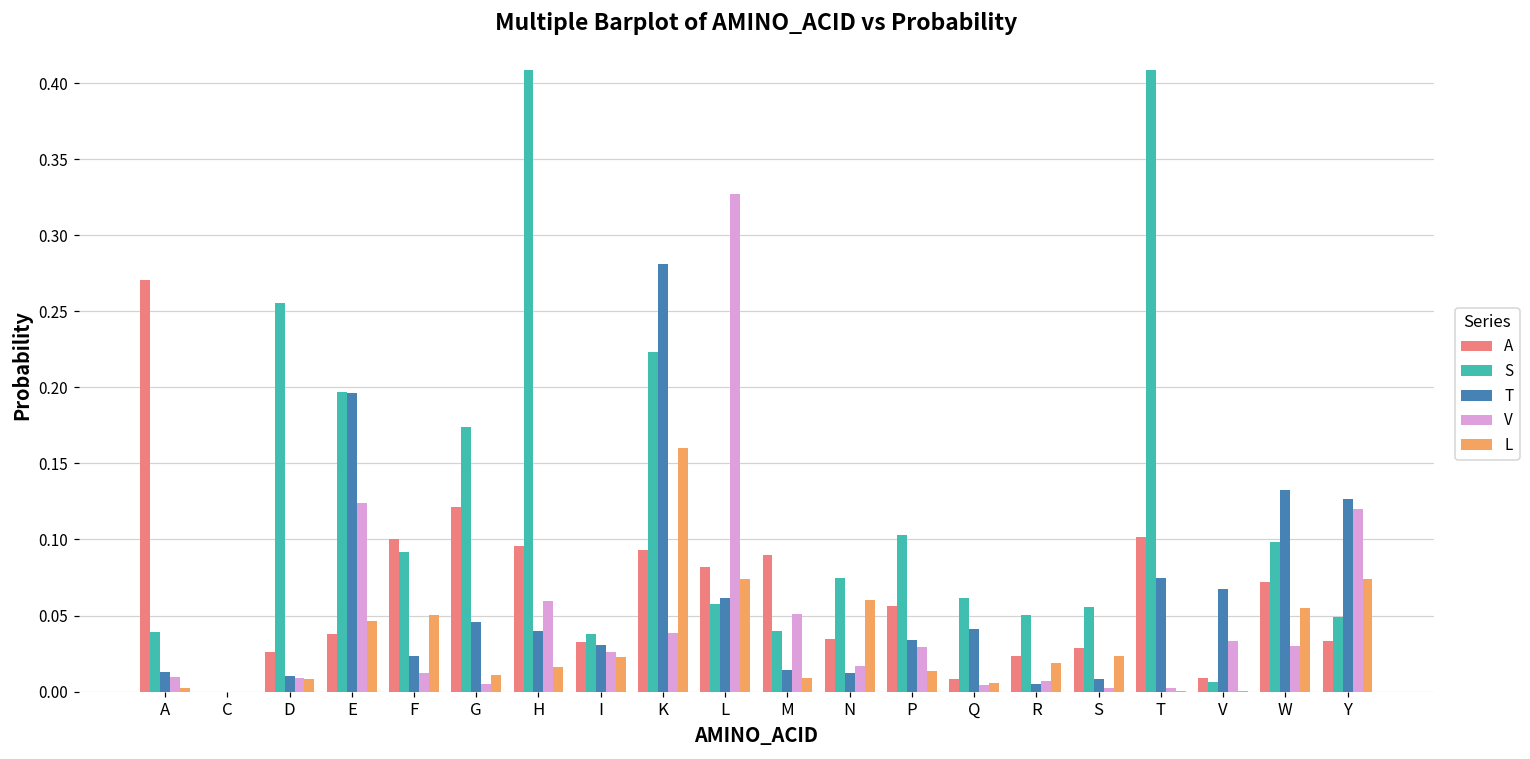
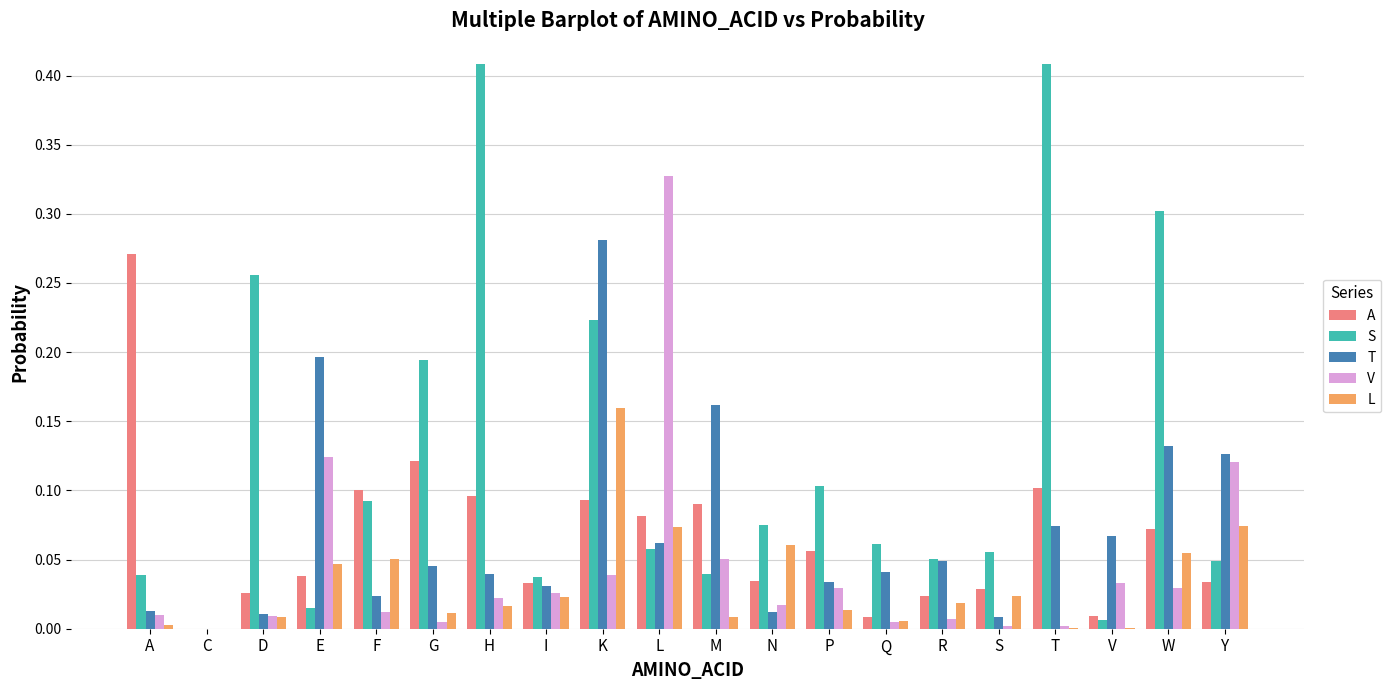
S, E: 0.197 -> 0.015
S, G: 0.174 -> 0.195
V, H: 0.060 -> 0.022
T, M: 0.014 -> 0.162
T, R: 0.005 -> 0.049
S, W: 0.098 -> 0.302
